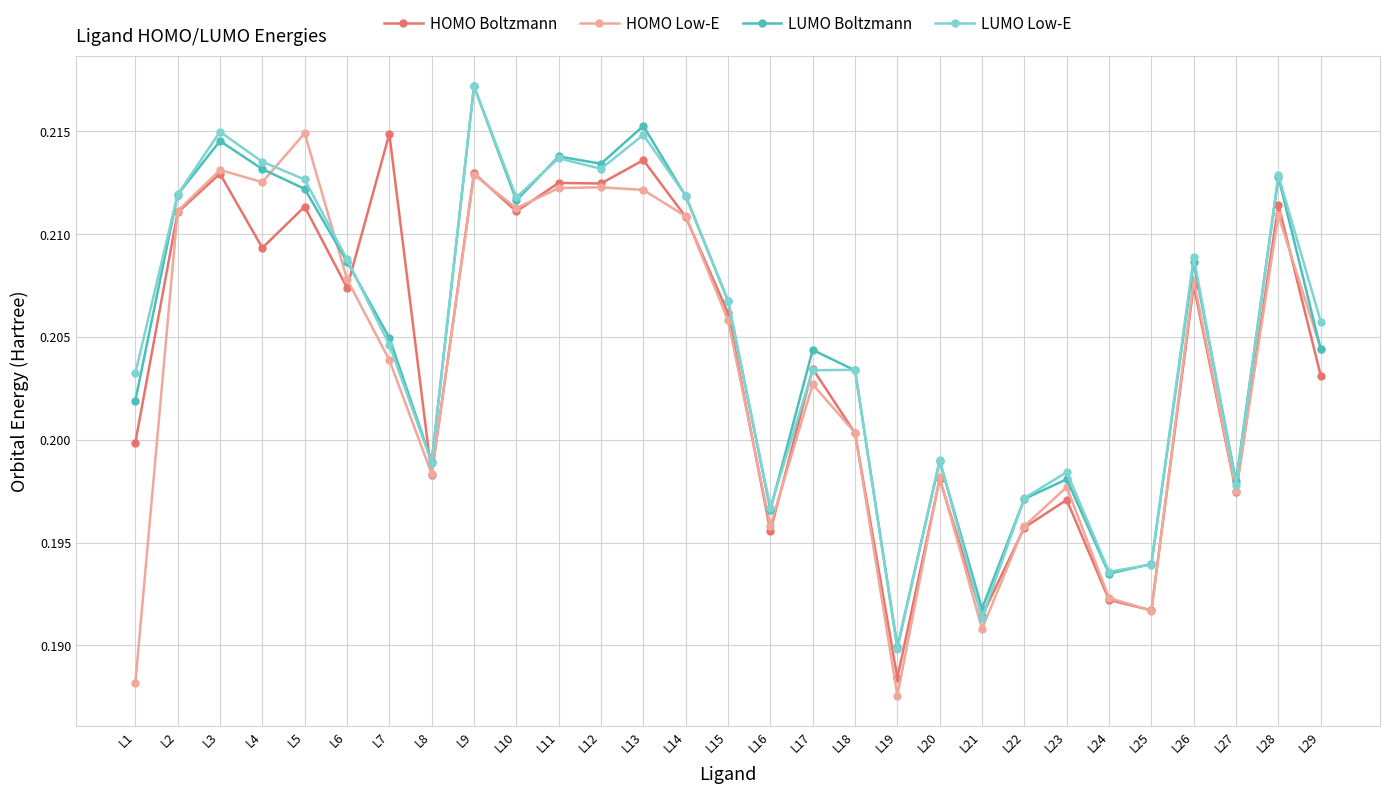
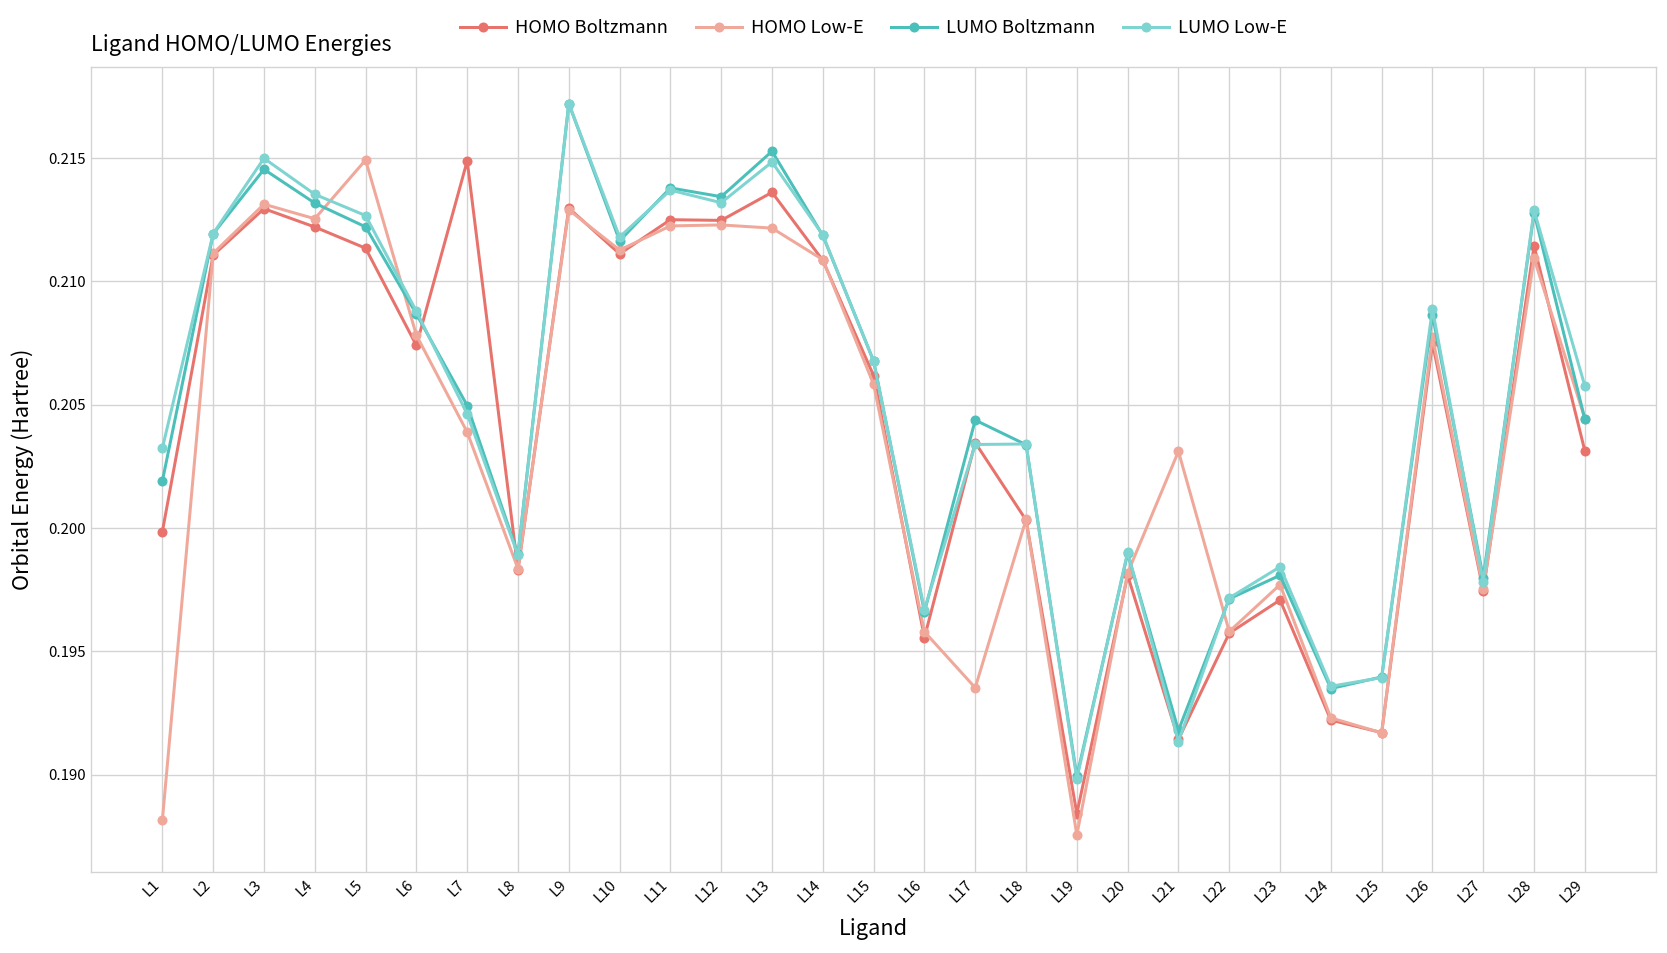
HOMO Boltzmann, L4: 0.2093 -> 0.2122
HOMO Low-E, L17: 0.2027 -> 0.1935
HOMO Low-E, L21: 0.1908 -> 0.2031
